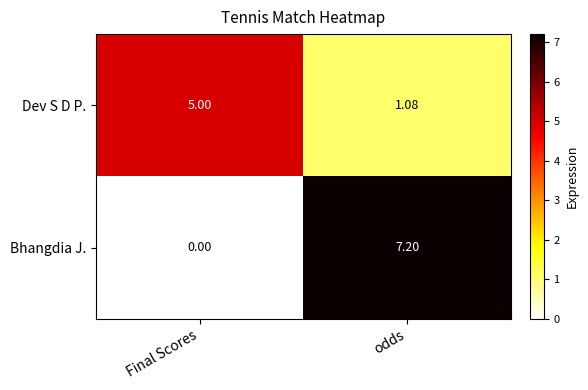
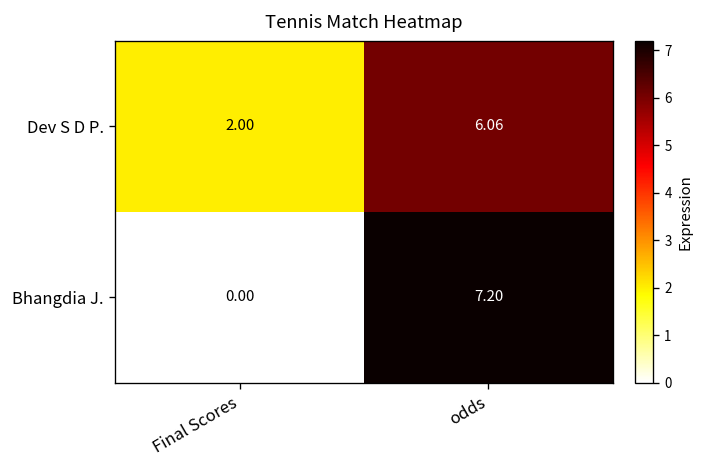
Dev S D P., Final Scores: 5.00 -> 2.00
Dev S D P., odds: 1.08 -> 6.06
